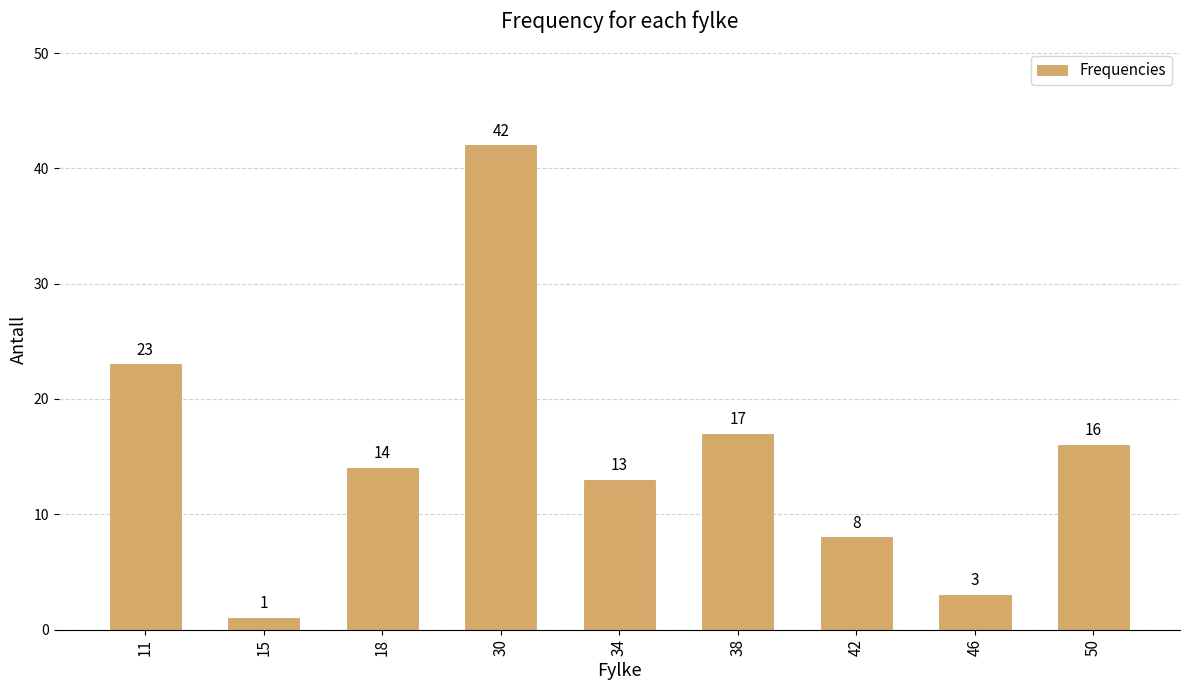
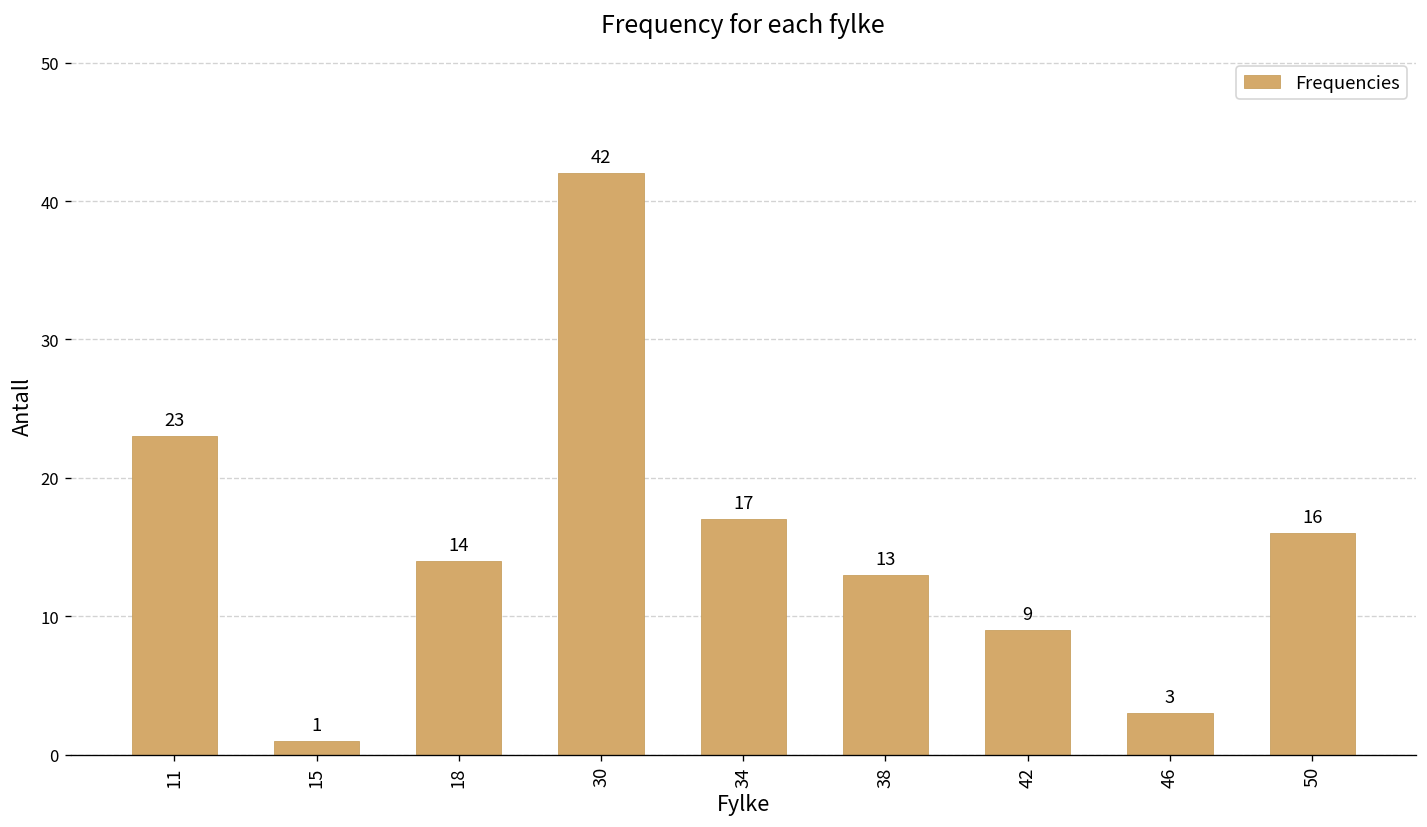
34: 13 -> 17
38: 17 -> 13
42: 8 -> 9
